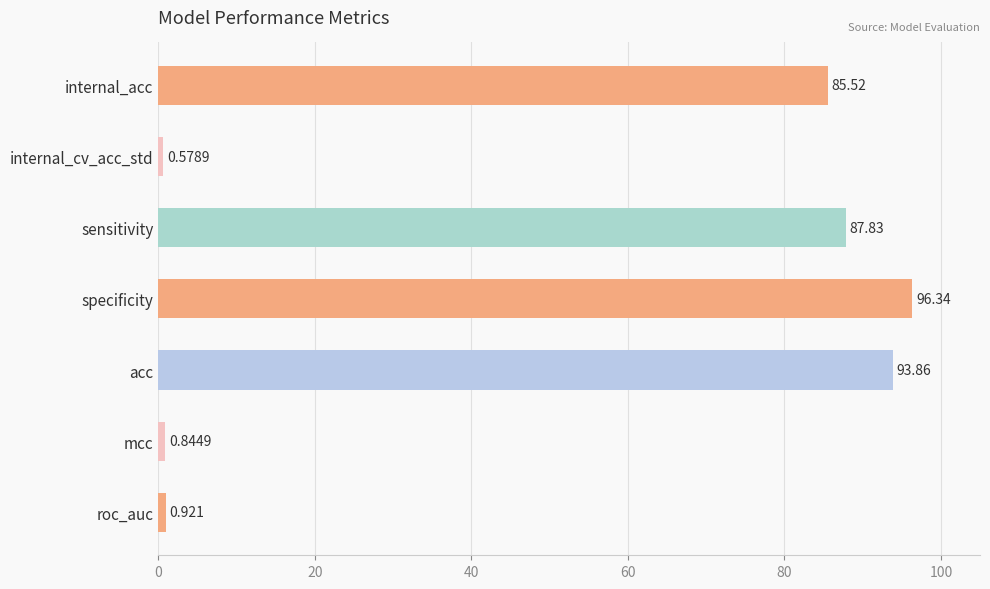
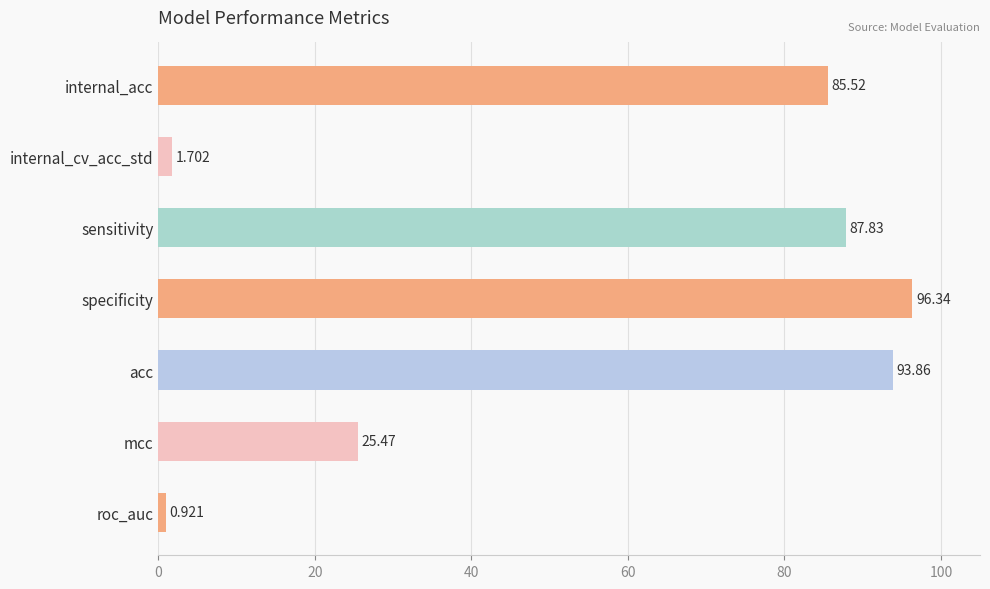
internal_cv_acc_std: 0.5789 -> 1.702
mcc: 0.8449 -> 25.47
